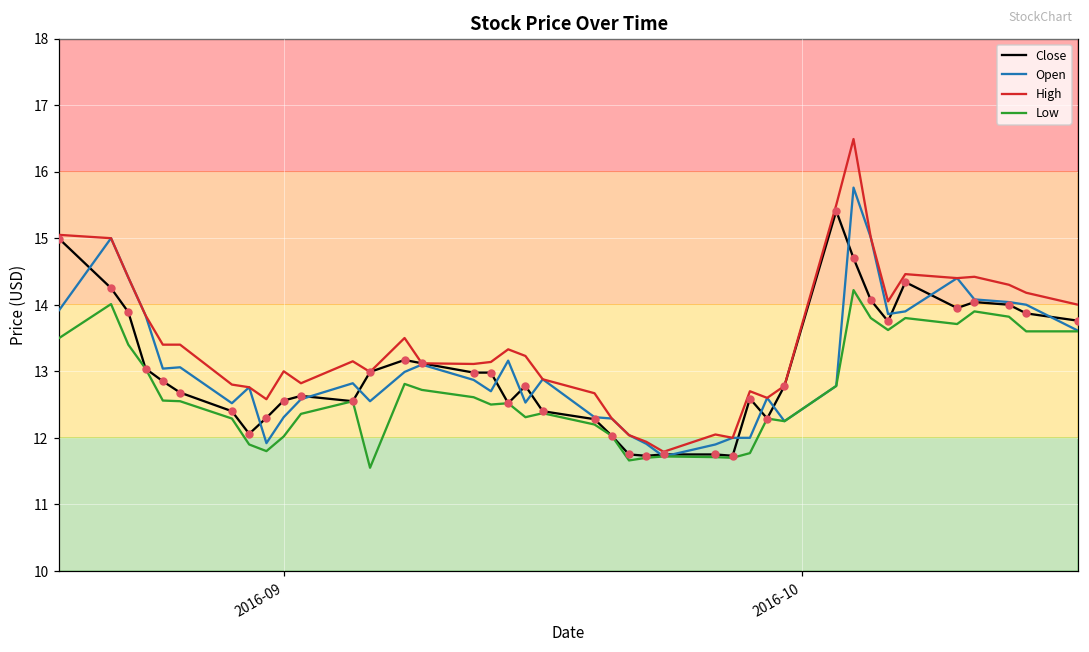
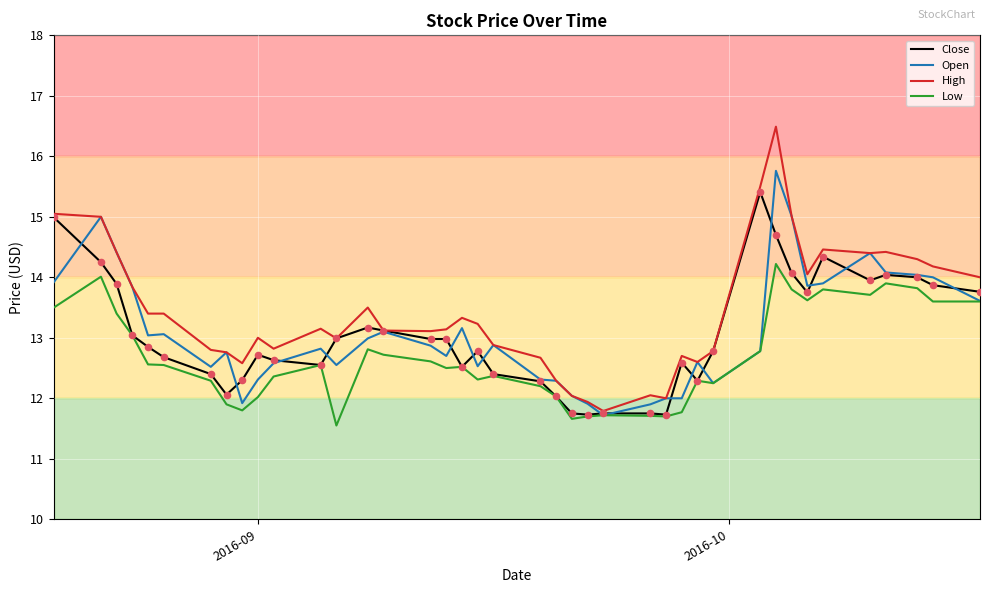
Close, 2016-09: 12.6 -> 12.7
